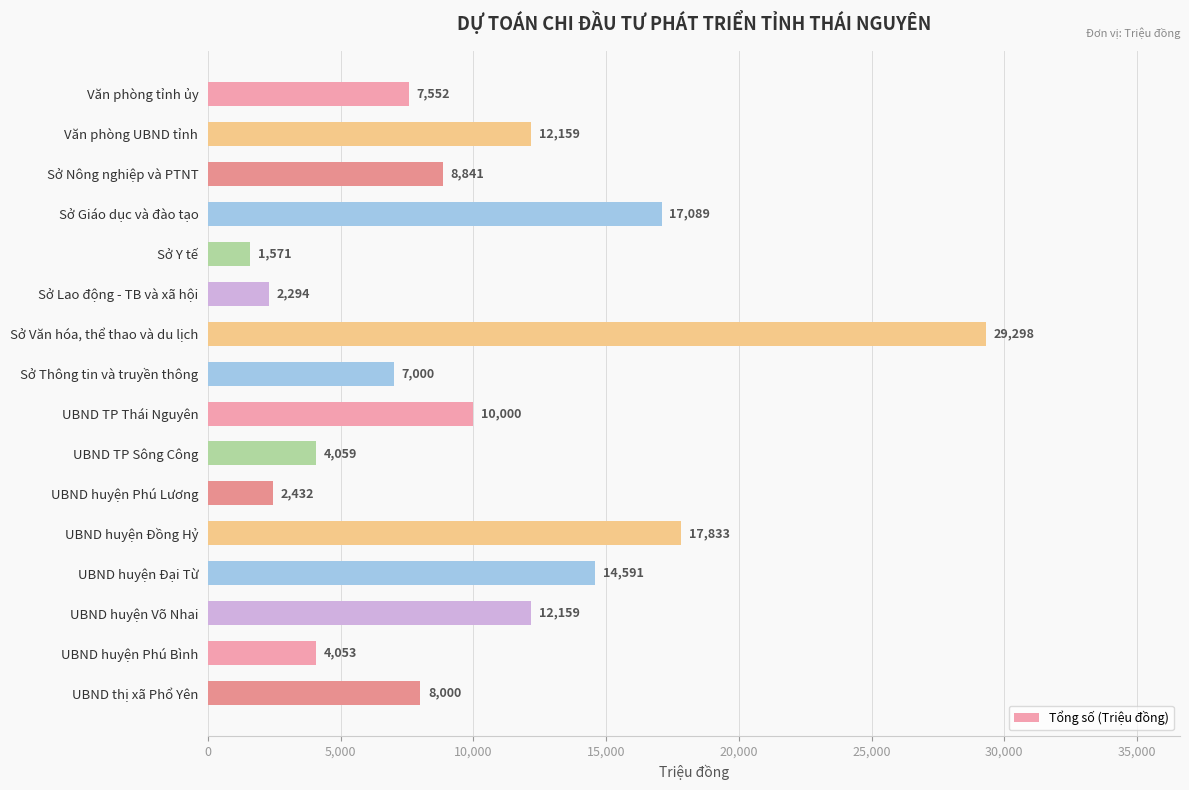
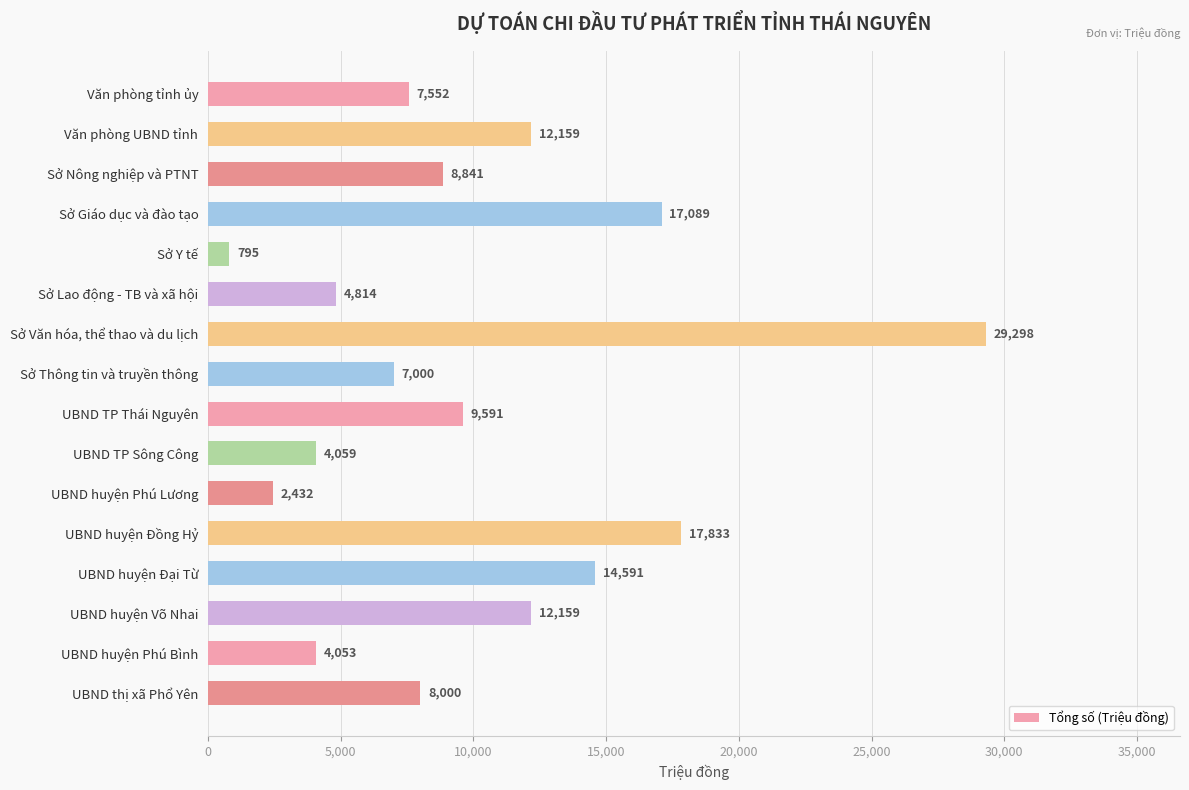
Sở Y tế: 1,571 -> 795
Sở Lao động - TB và xã hội: 2,294 -> 4,814
UBND TP Thái Nguyên: 10,000 -> 9,591
